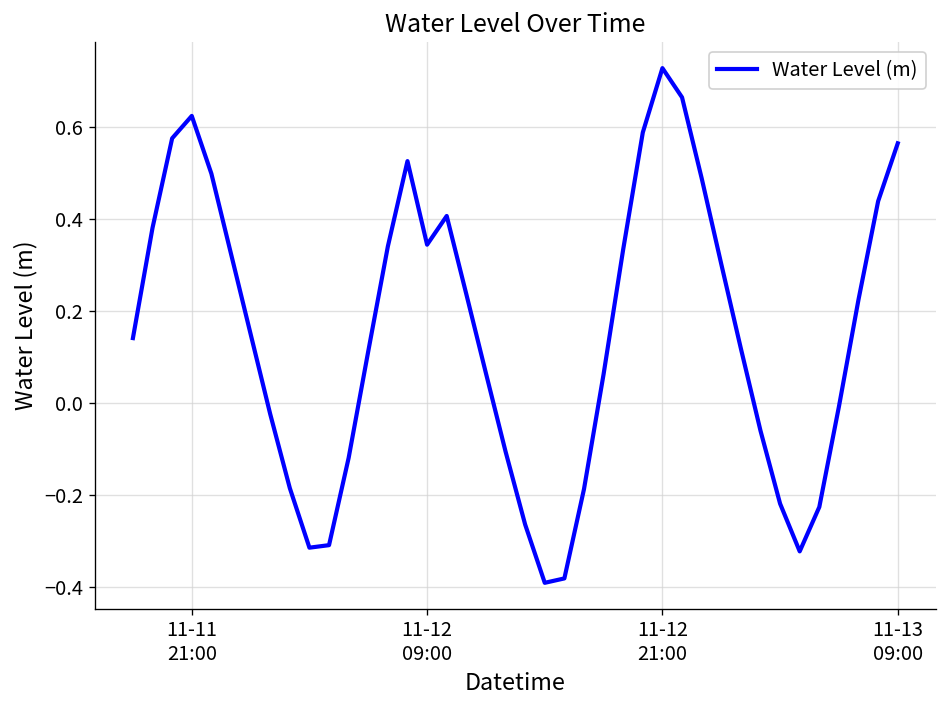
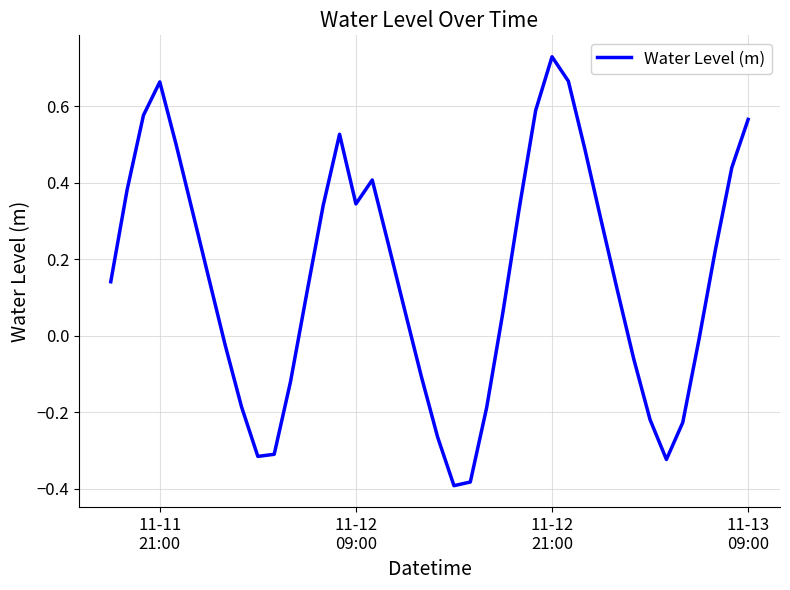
11-11 21:00: 0.62 -> 0.66
